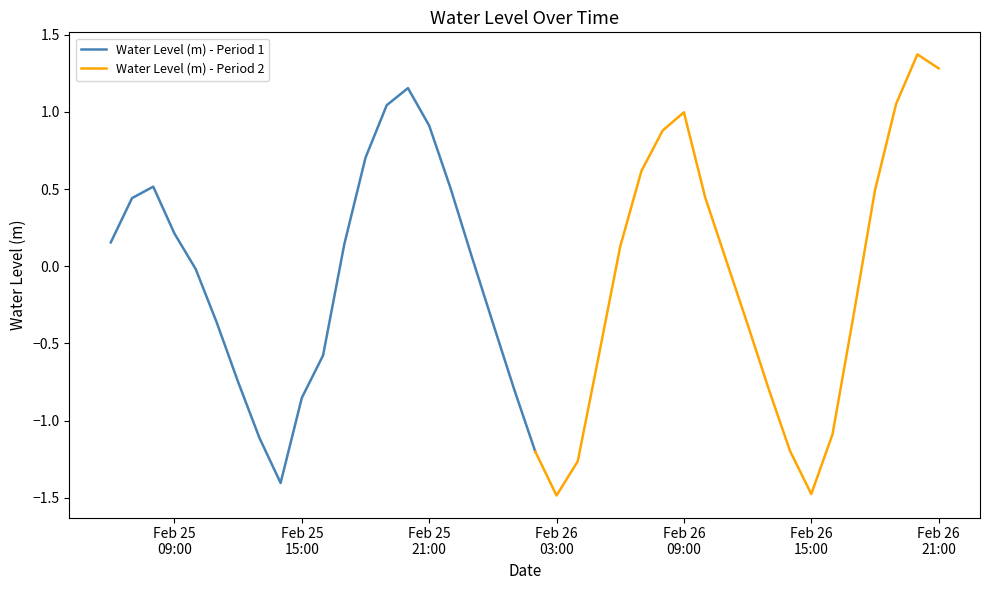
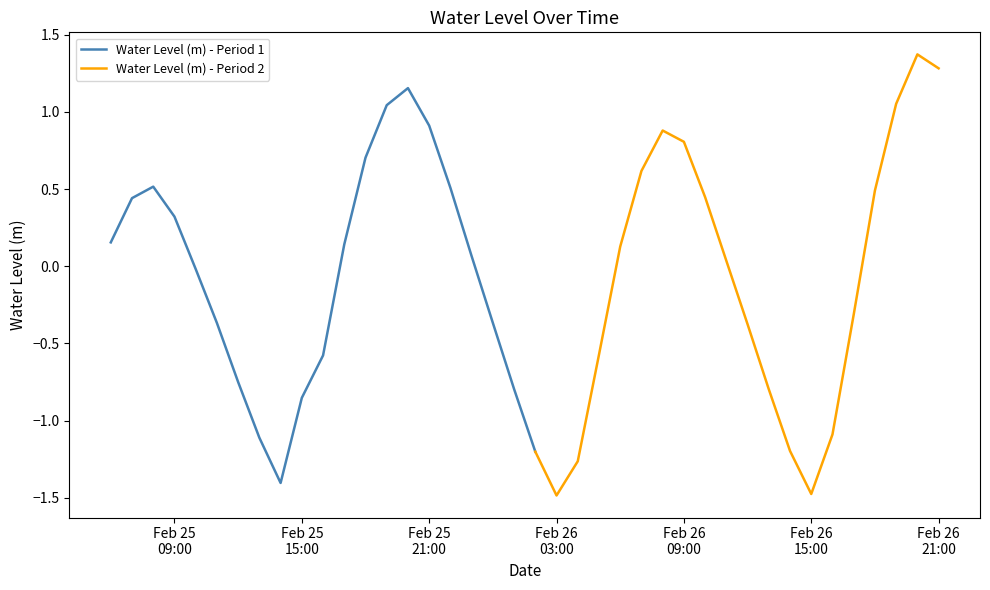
Water Level (m) - Period 1, Feb 25 09:00: 0.21 -> 0.32
Water Level (m) - Period 2, Feb 26 09:00: 1.00 -> 0.81
